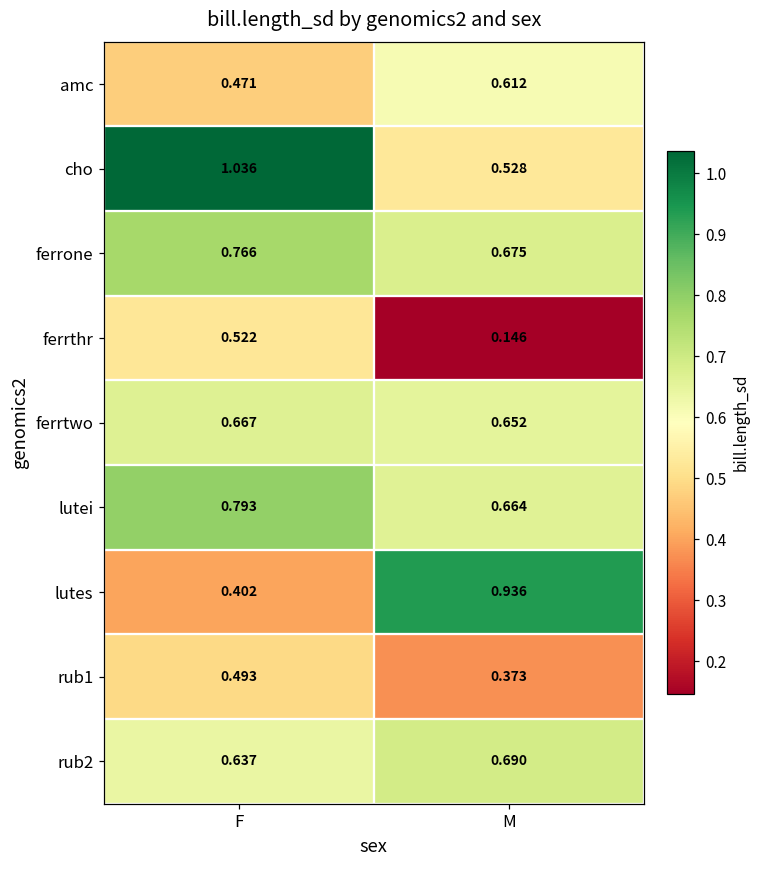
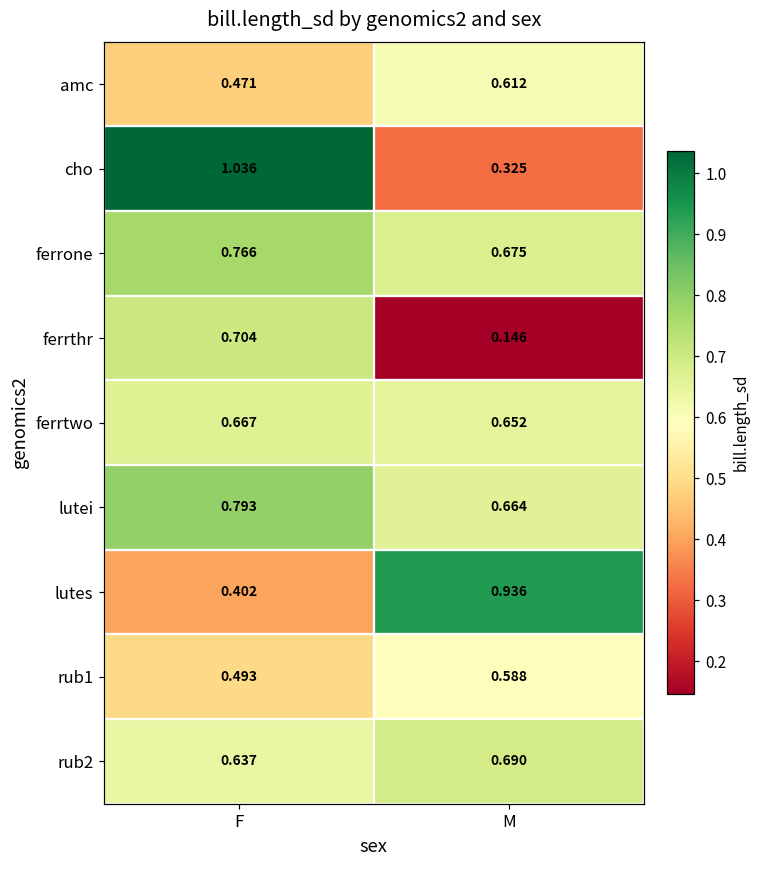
cho, M: 0.528 -> 0.325
ferrthr, F: 0.522 -> 0.704
rub1, M: 0.373 -> 0.588
